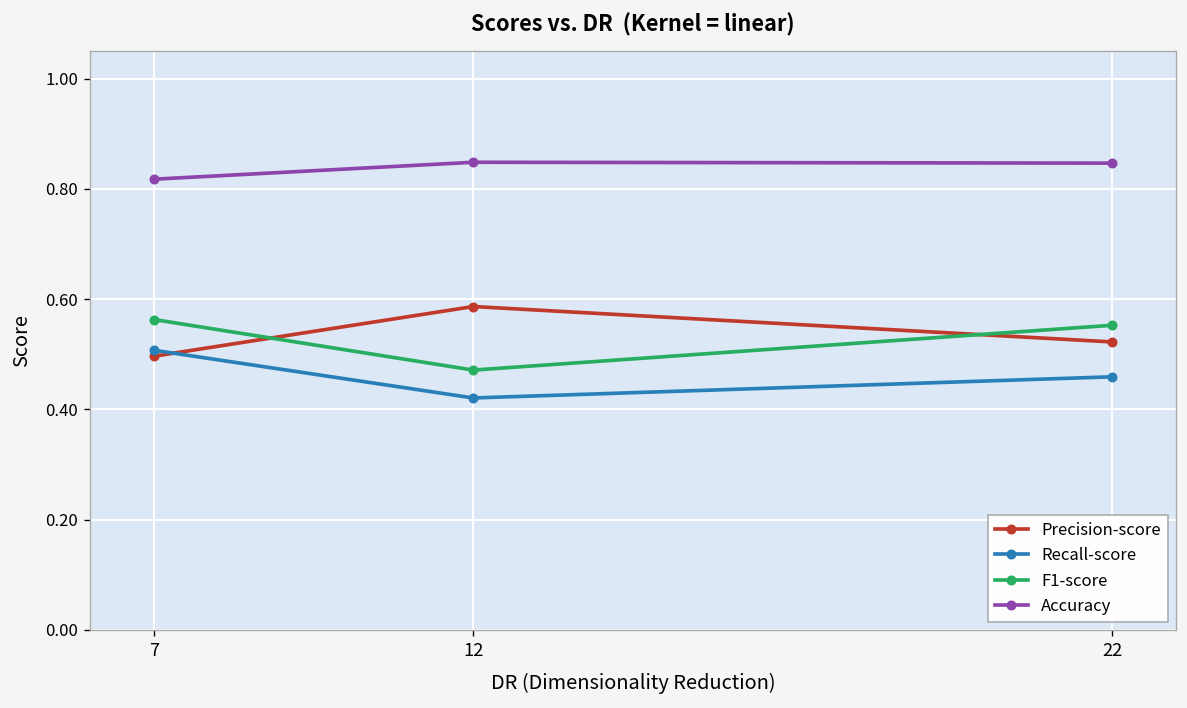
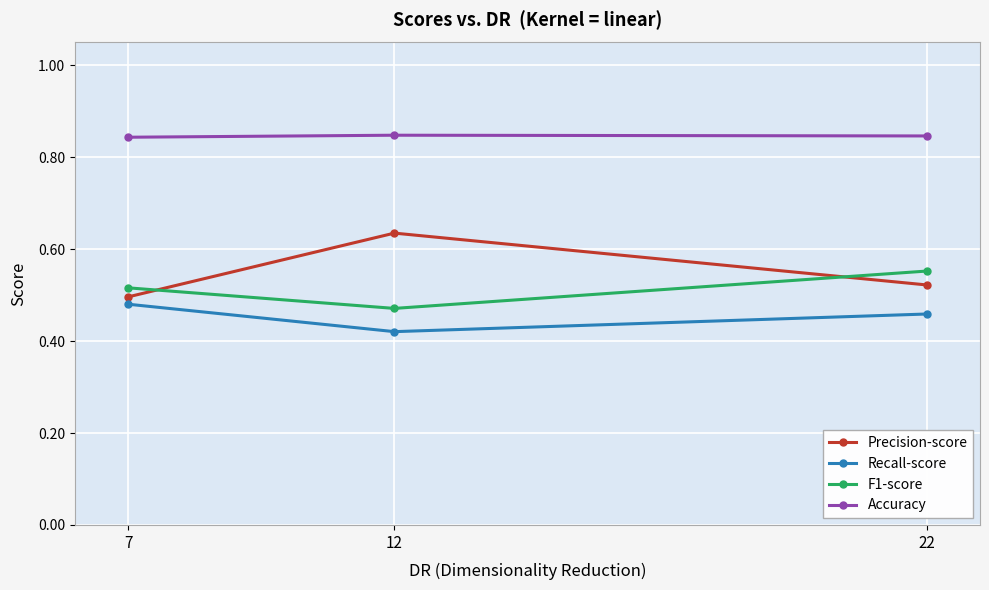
Recall-score, 7: 0.51 -> 0.48
F1-score, 7: 0.56 -> 0.52
Accuracy, 7: 0.82 -> 0.84
Precision-score, 12: 0.59 -> 0.64
